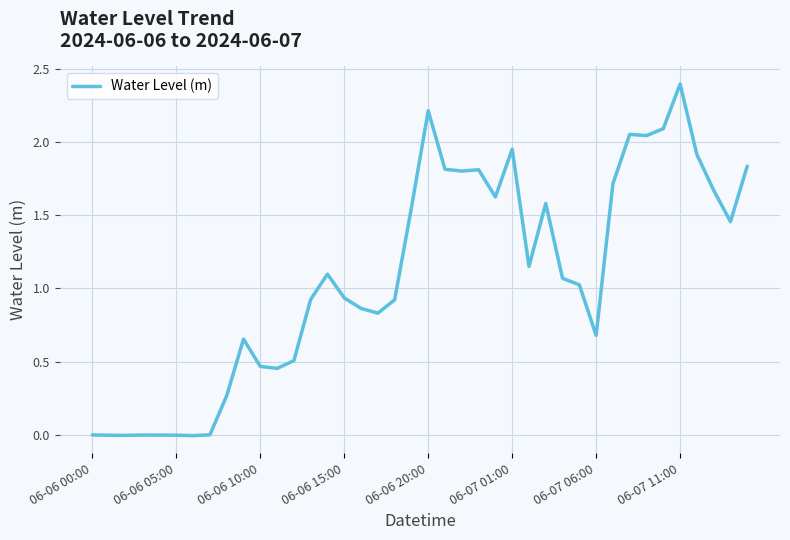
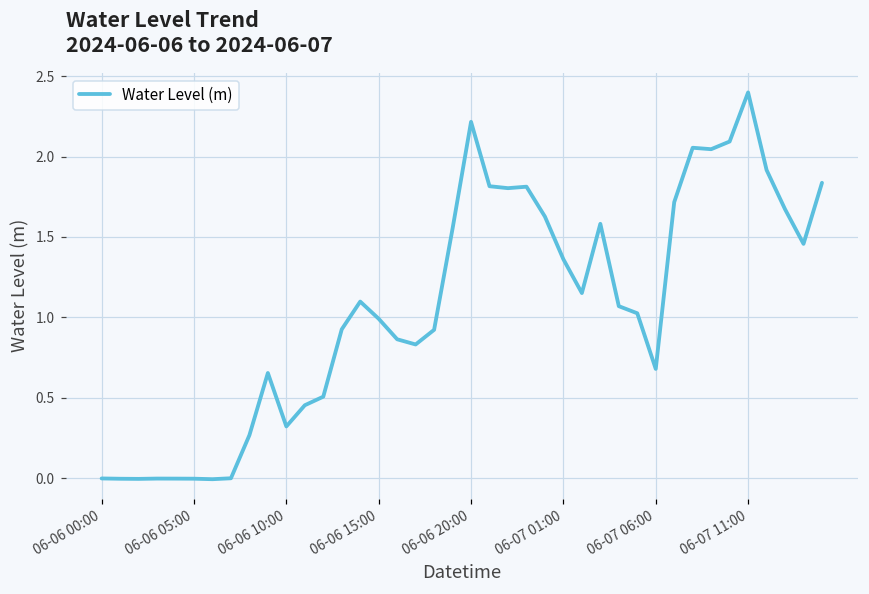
06-06 10:00: 0.47 -> 0.32
06-06 15:00: 0.94 -> 0.99
06-07 01:00: 1.95 -> 1.36
